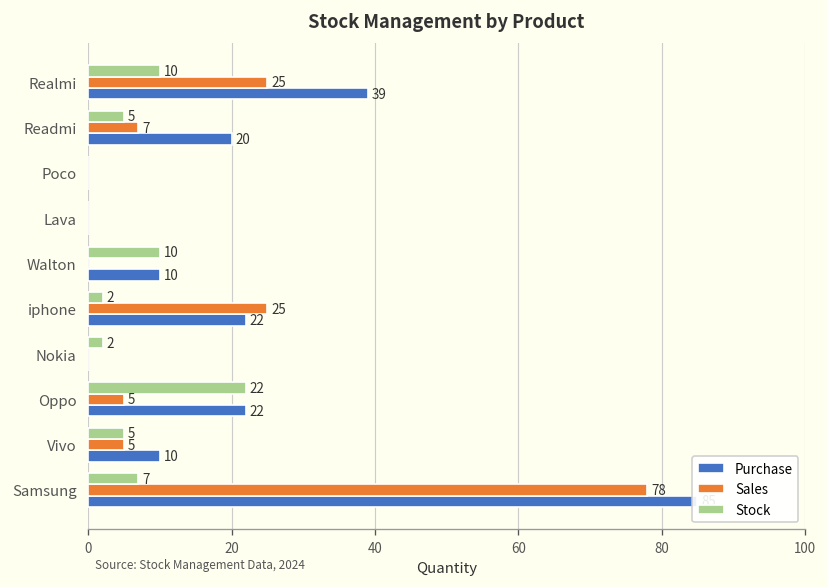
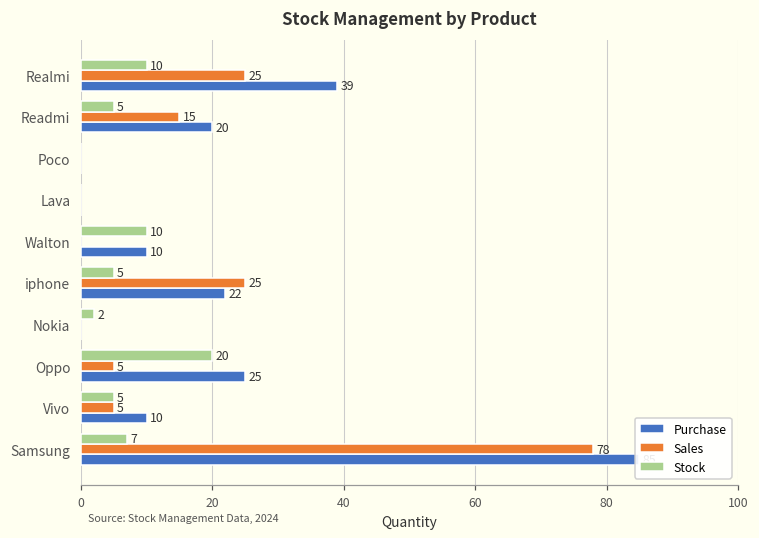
Sales, Readmi: 7 -> 15
Stock, iphone: 2 -> 5
Stock, Oppo: 22 -> 20
Purchase, Oppo: 22 -> 25
